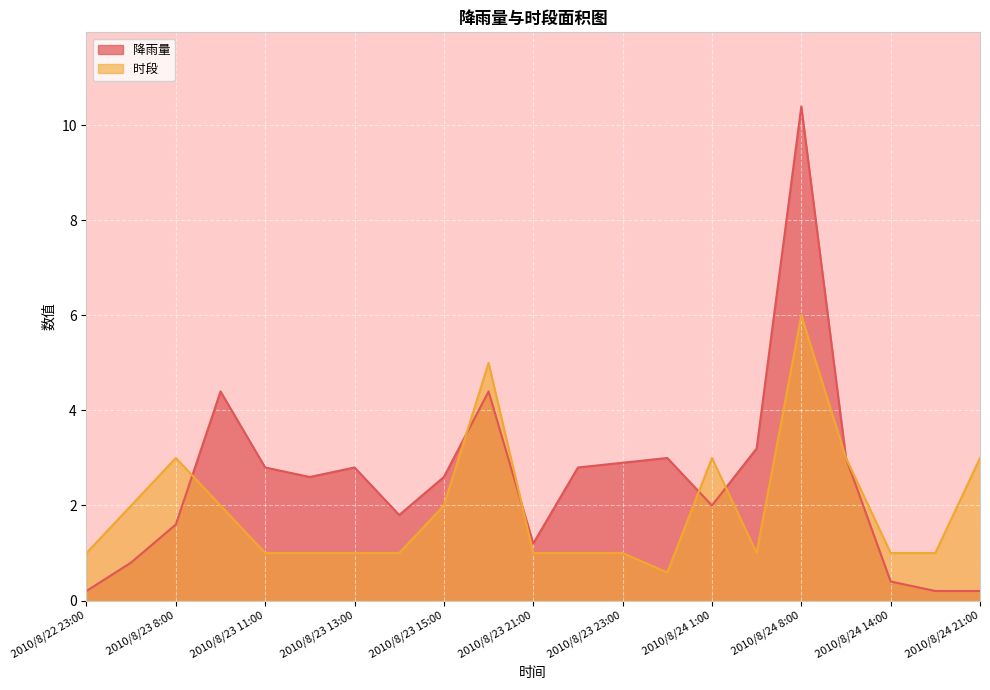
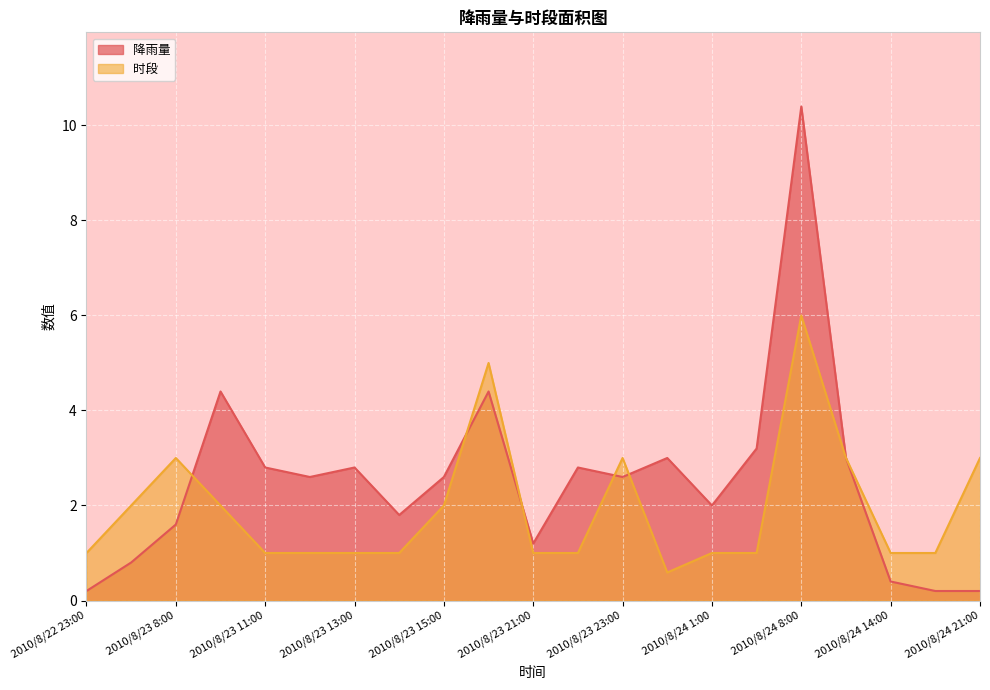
降雨量, 2010/8/23 23:00: 2.9 -> 2.6
时段, 2010/8/23 23:00: 1 -> 3
时段, 2010/8/24 1:00: 3 -> 1
